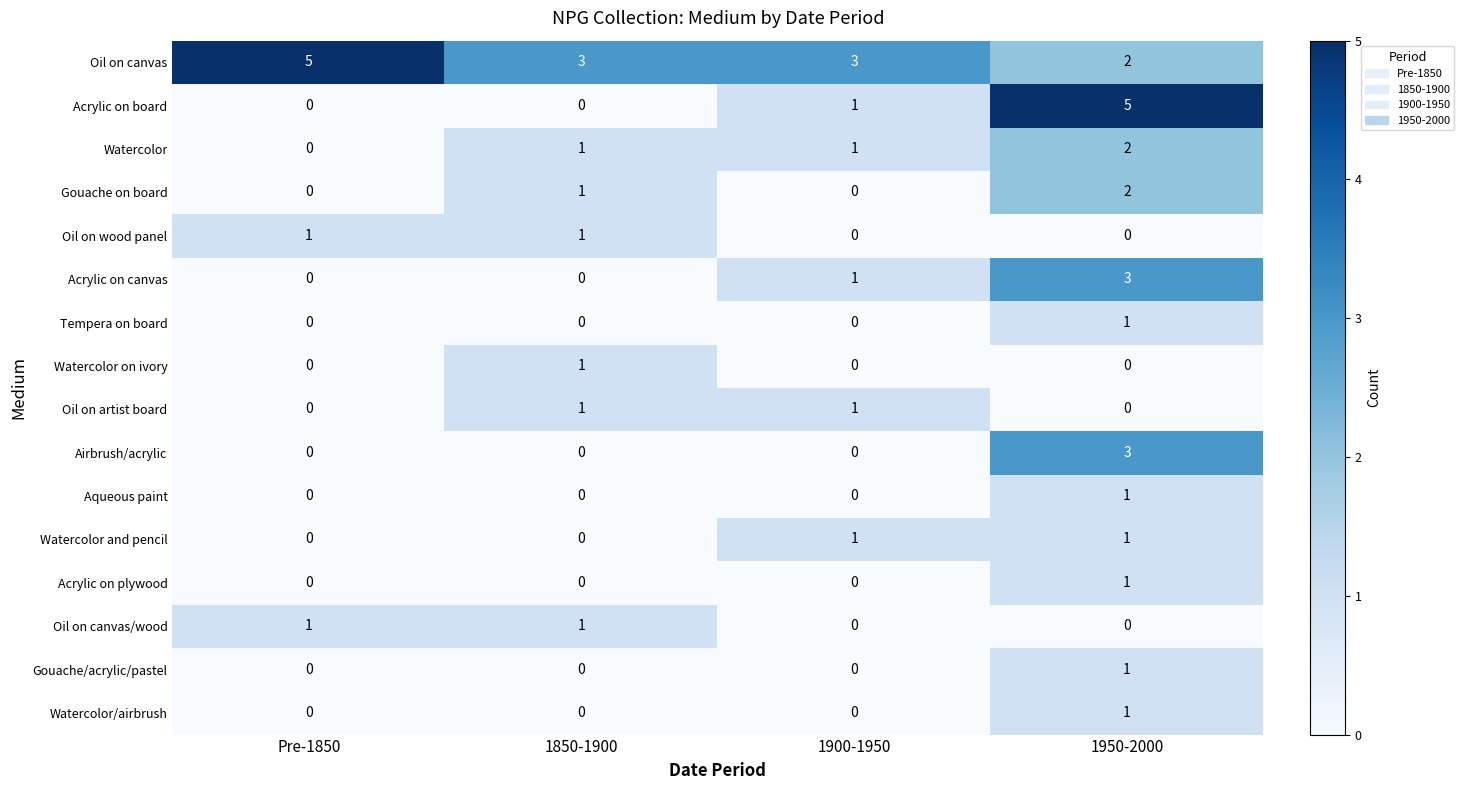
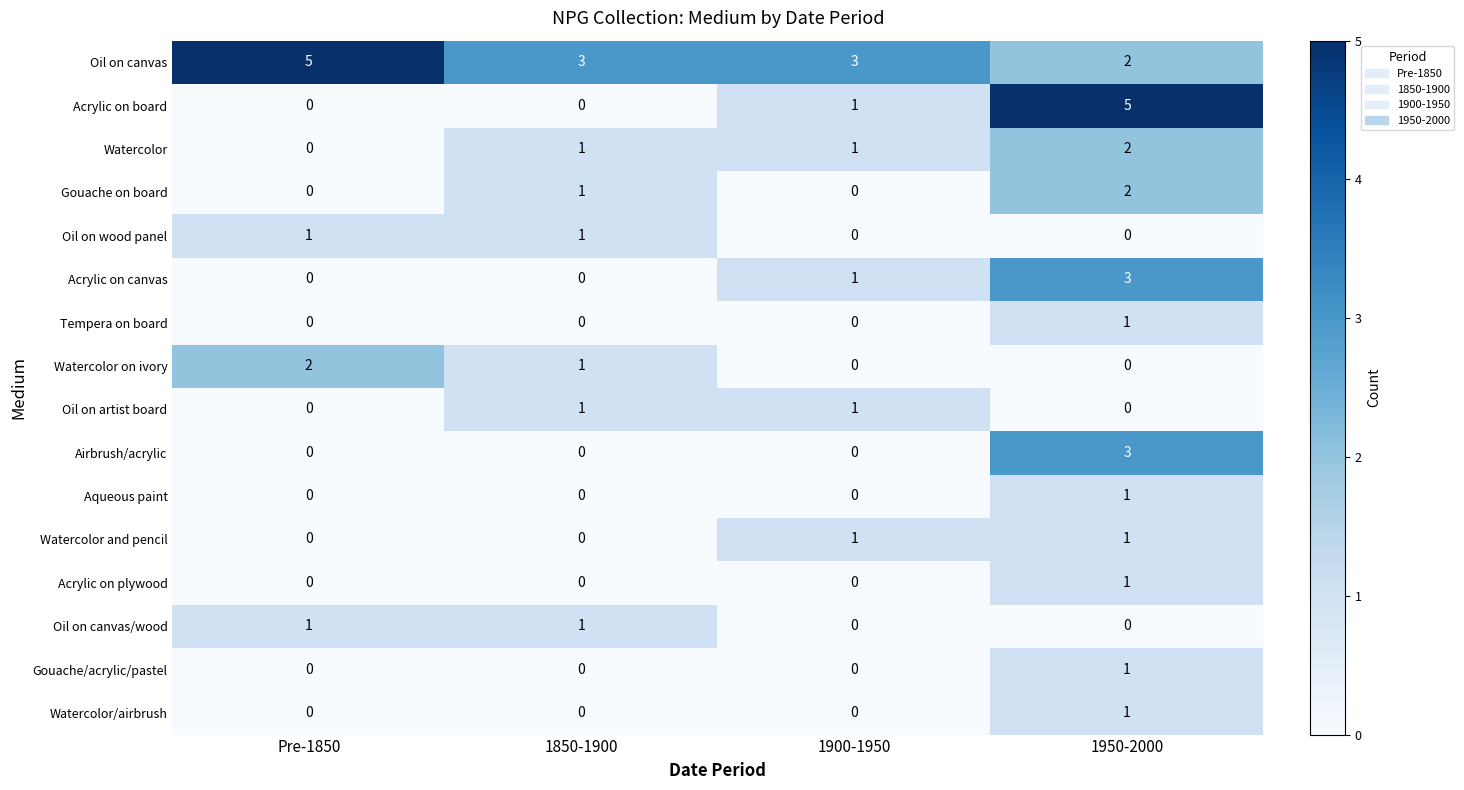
Watercolor on ivory, Pre-1850: 0 -> 2
